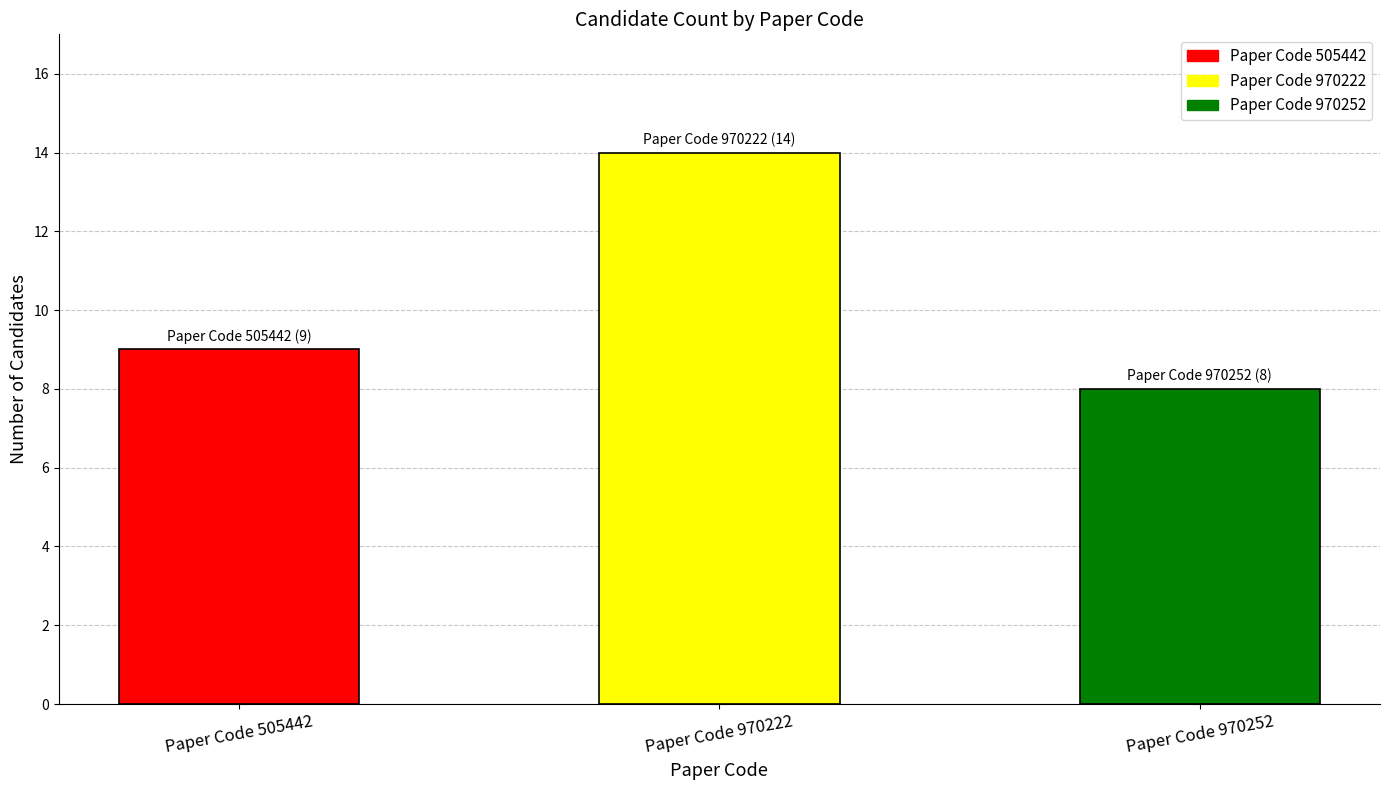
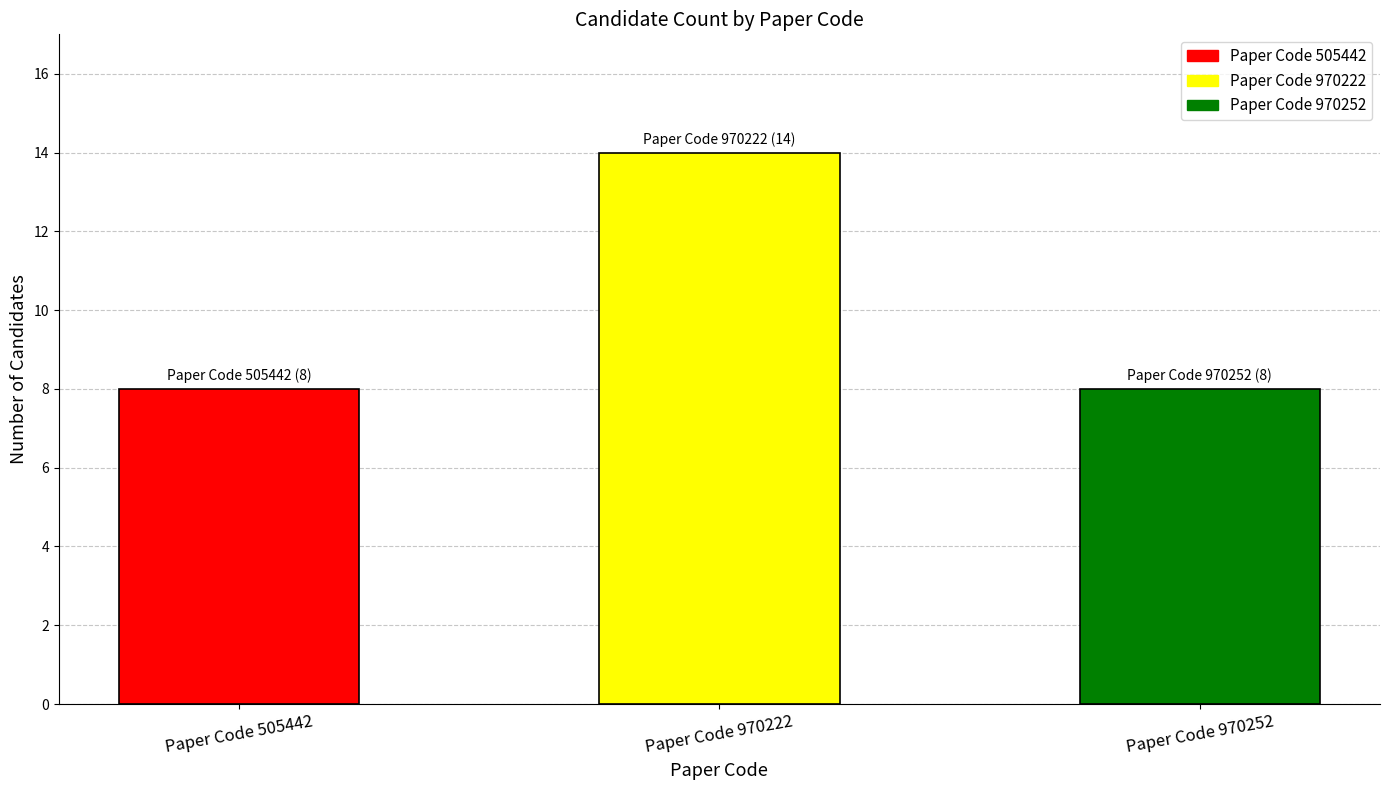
Paper Code 505442: (9) -> (8)
